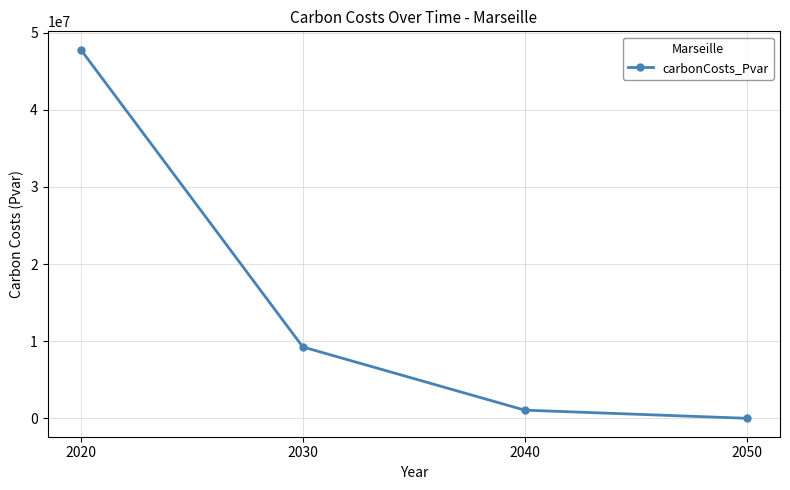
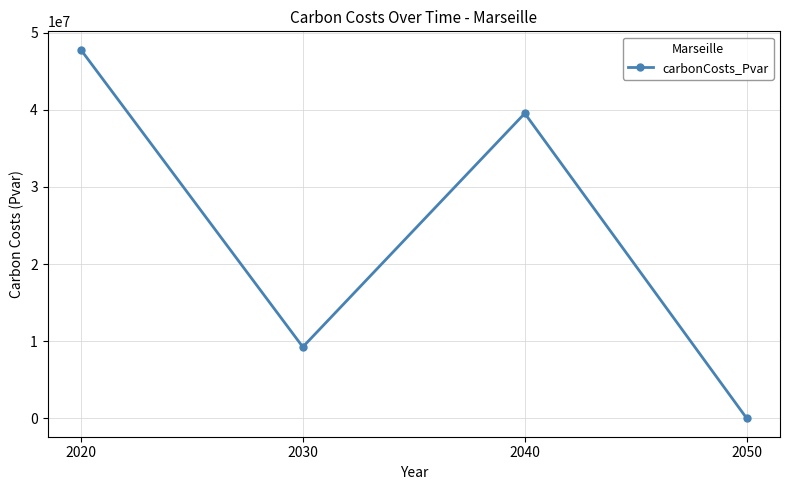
2040: 1000000 -> 40000000
